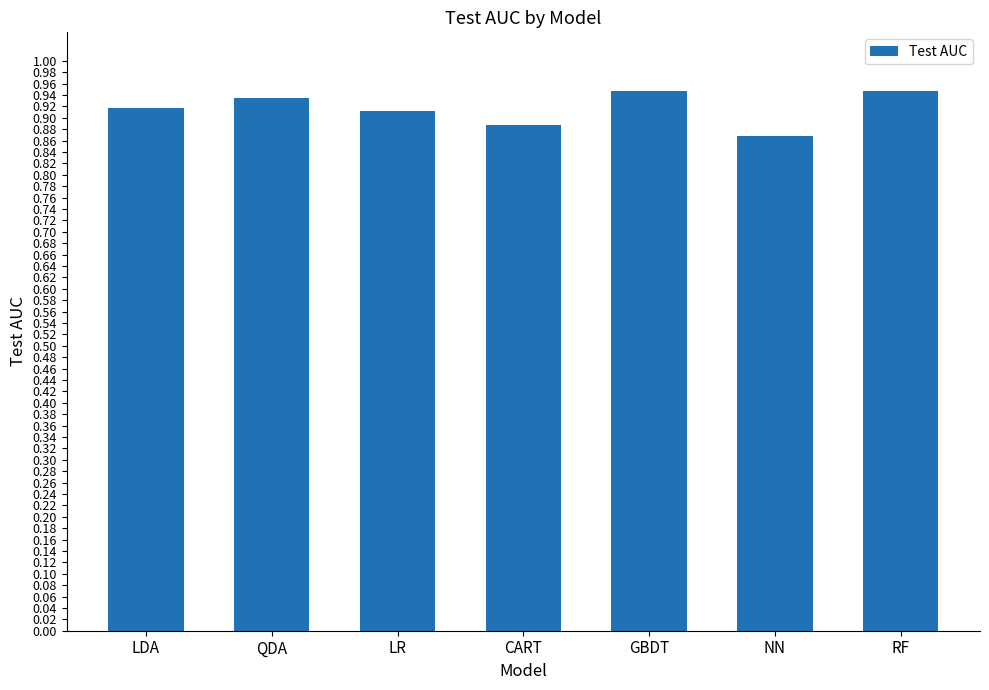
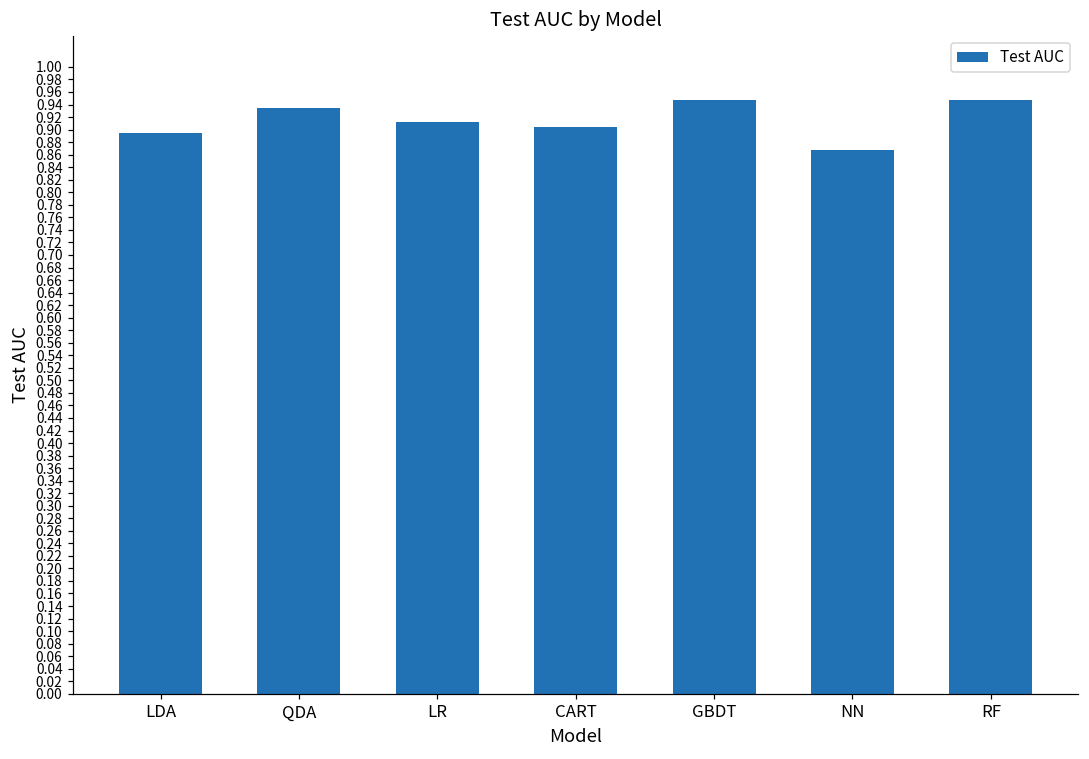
LDA: 0.92 -> 0.89
CART: 0.89 -> 0.90
